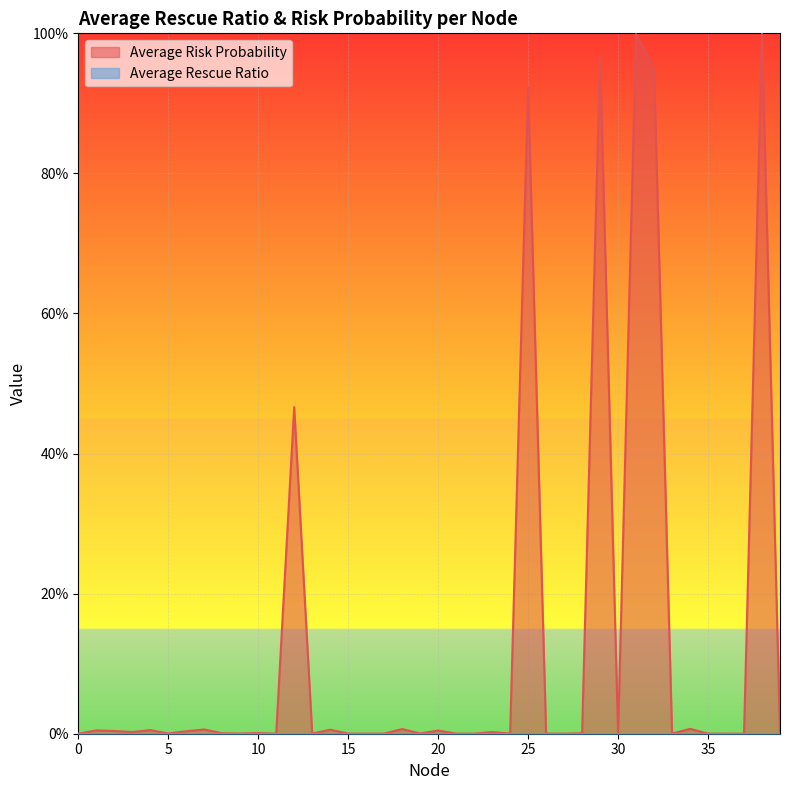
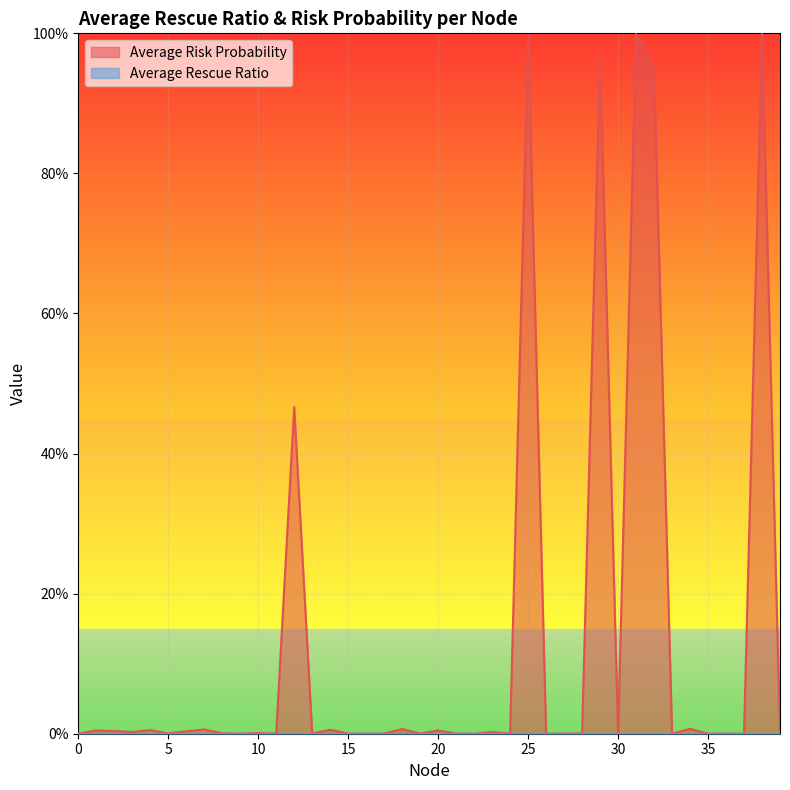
Average Risk Probability, 25: 92% -> 99%
